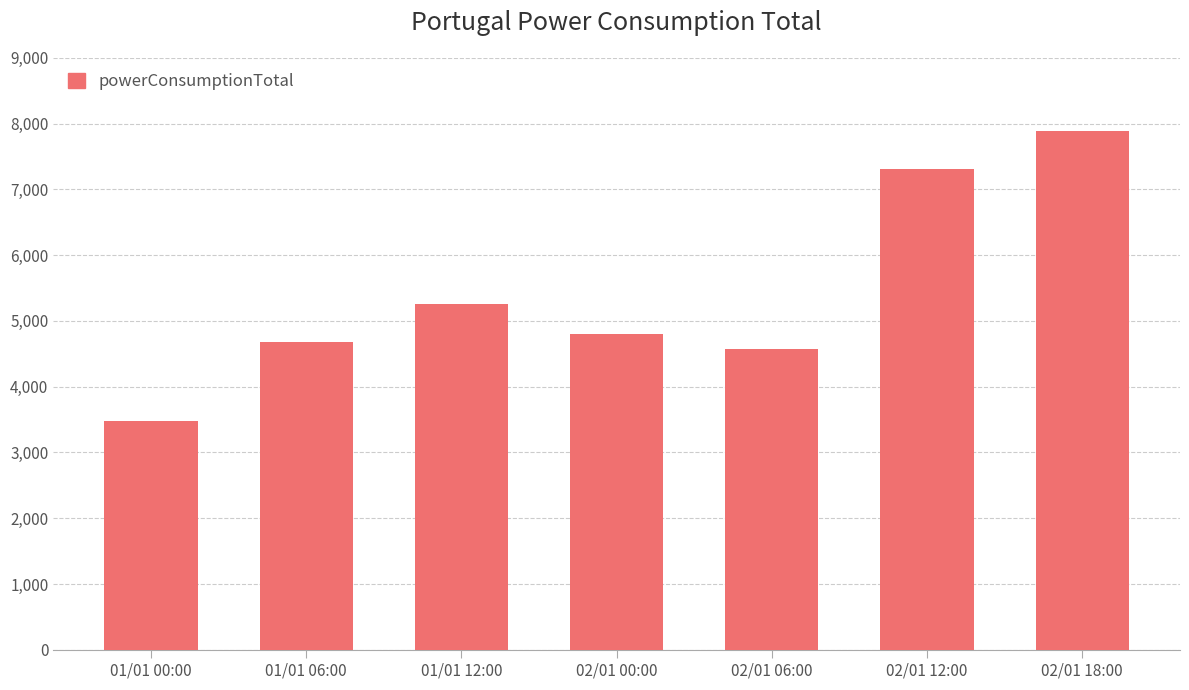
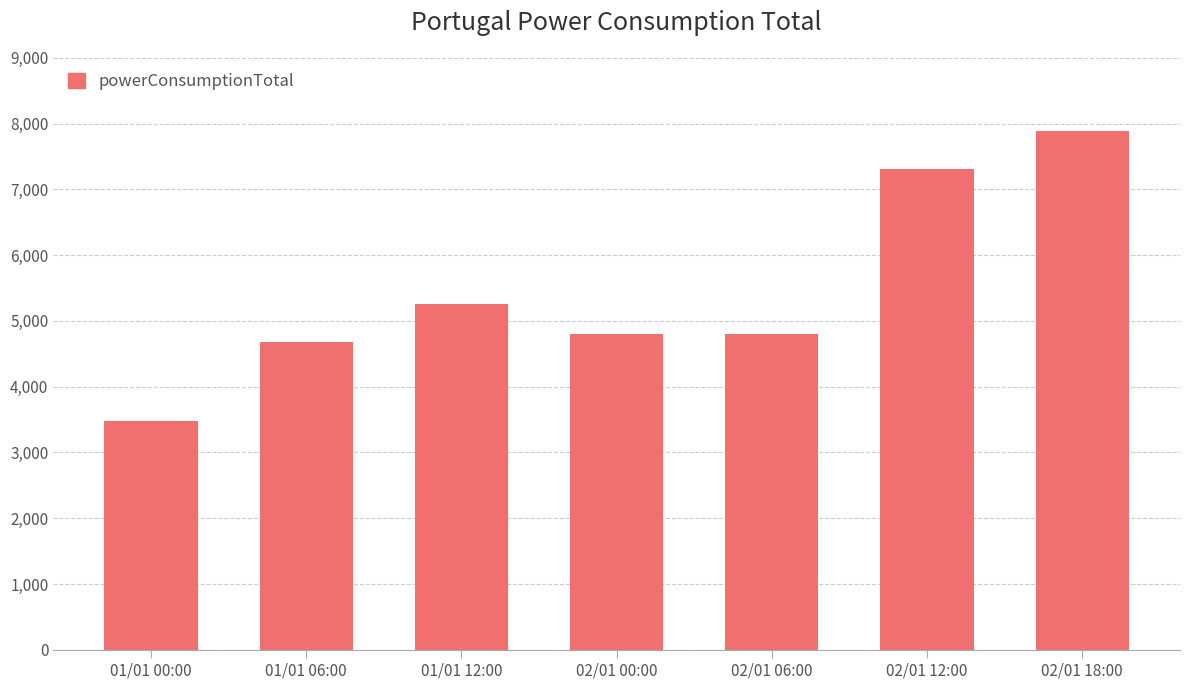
02/01 06:00: 4,600 -> 4,800
